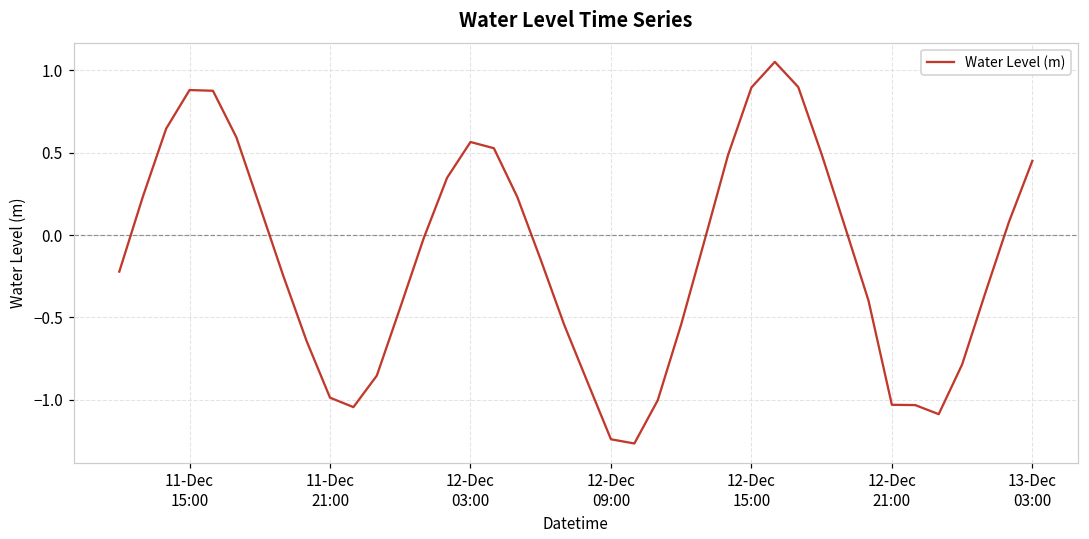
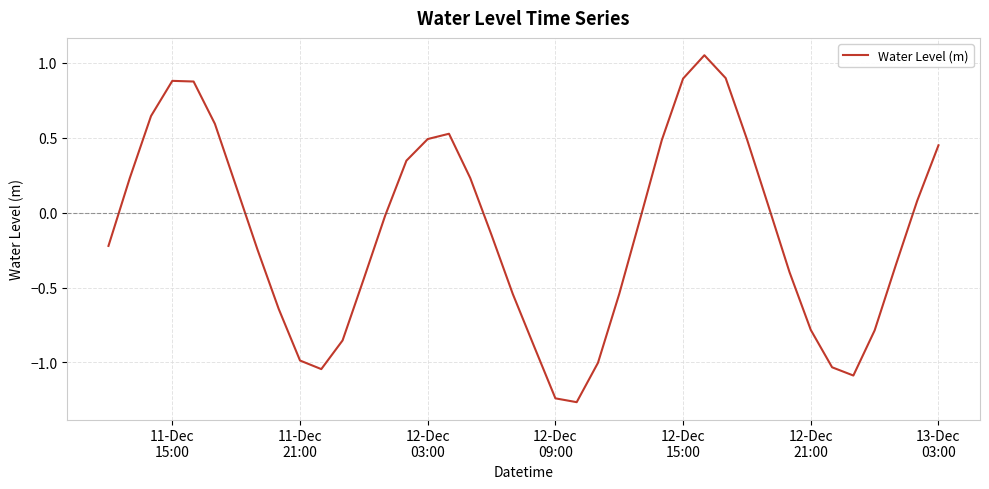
12-Dec 03:00: 0.57 -> 0.49
12-Dec 21:00: -1.03 -> -0.78
